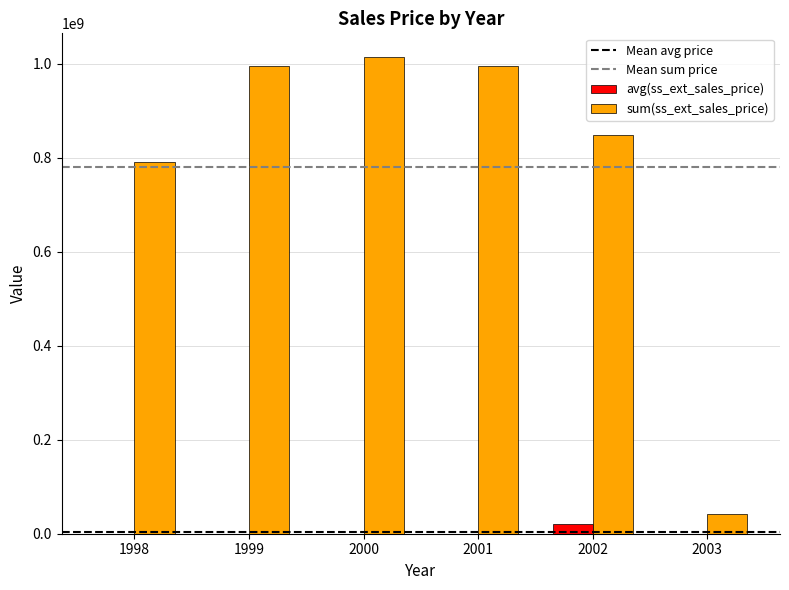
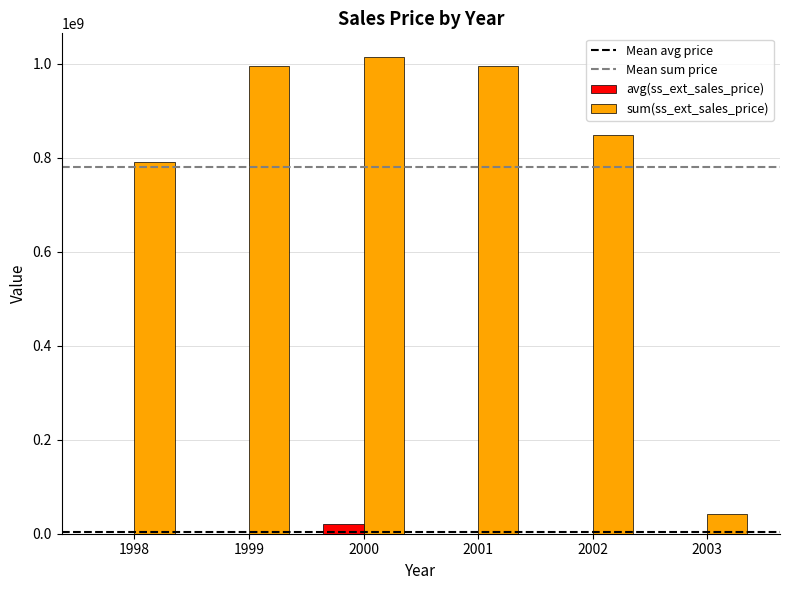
avg(ss_ext_sales_price), 2000: 0 -> 20000000
avg(ss_ext_sales_price), 2002: 20000000 -> 0
